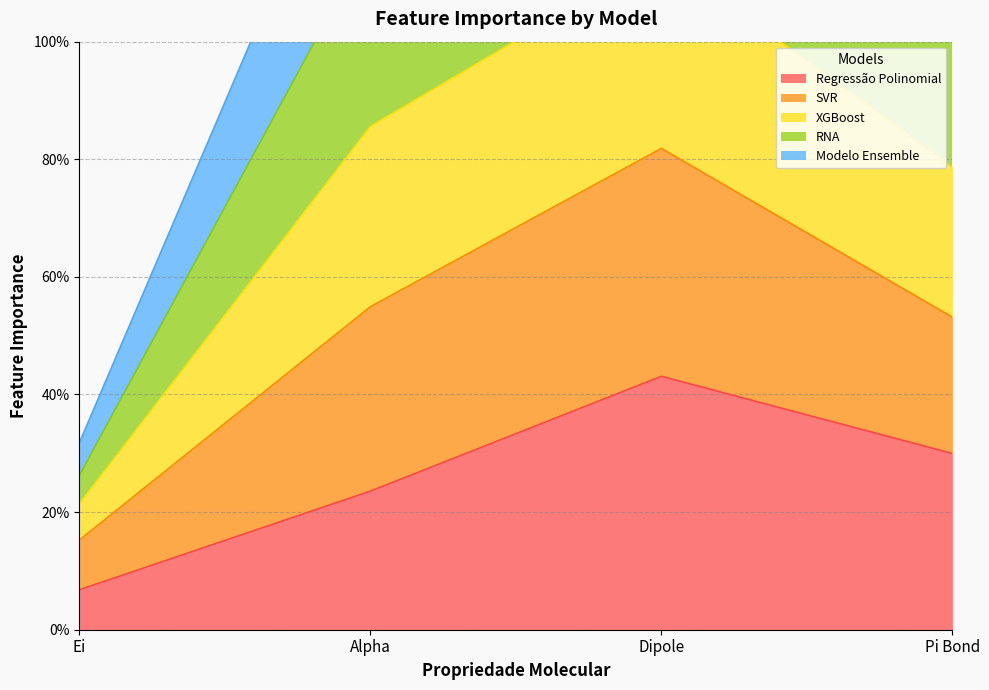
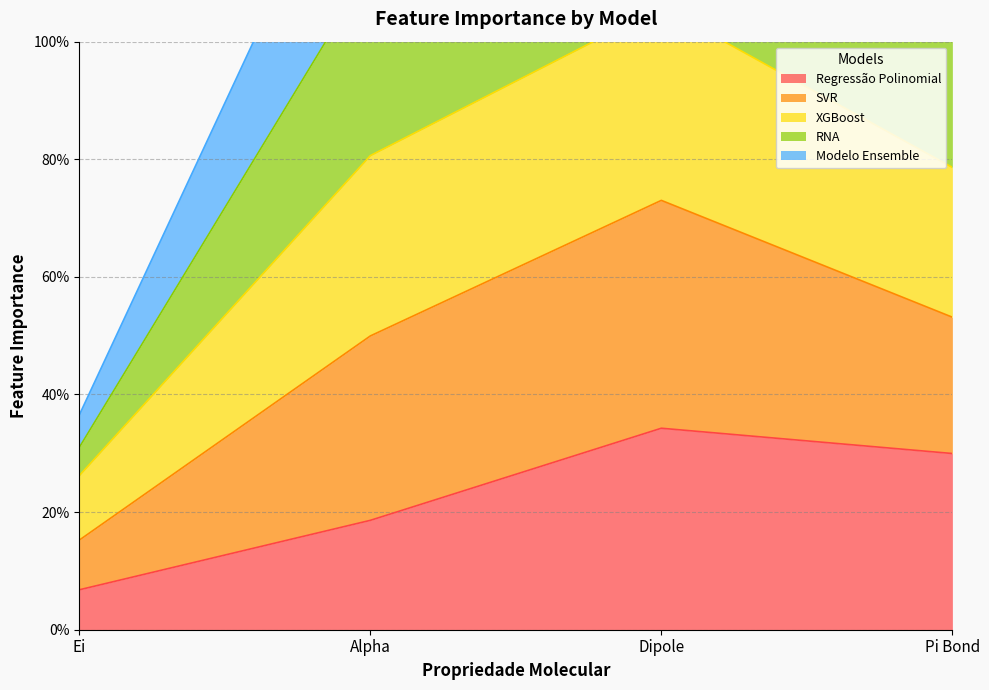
XGBoost, Ei: 6% -> 11%
Regressão Polinomial, Alpha: 24% -> 19%
Regressão Polinomial, Dipole: 43% -> 34%
